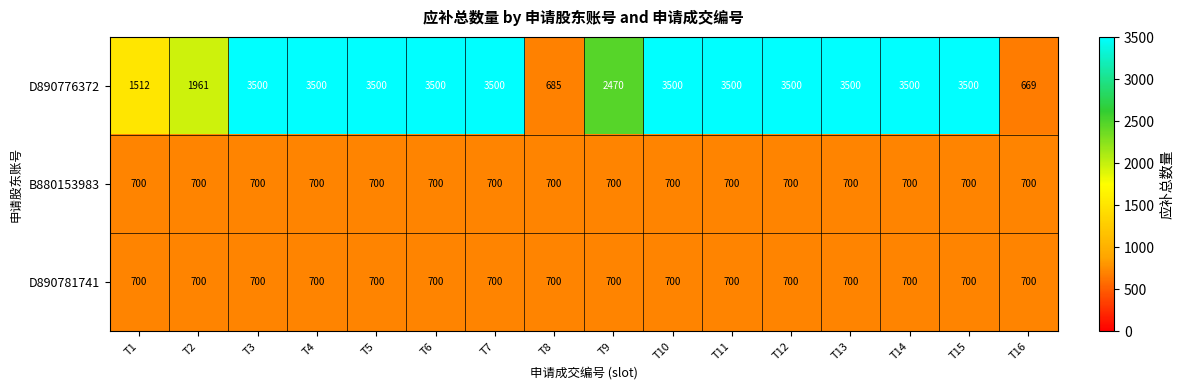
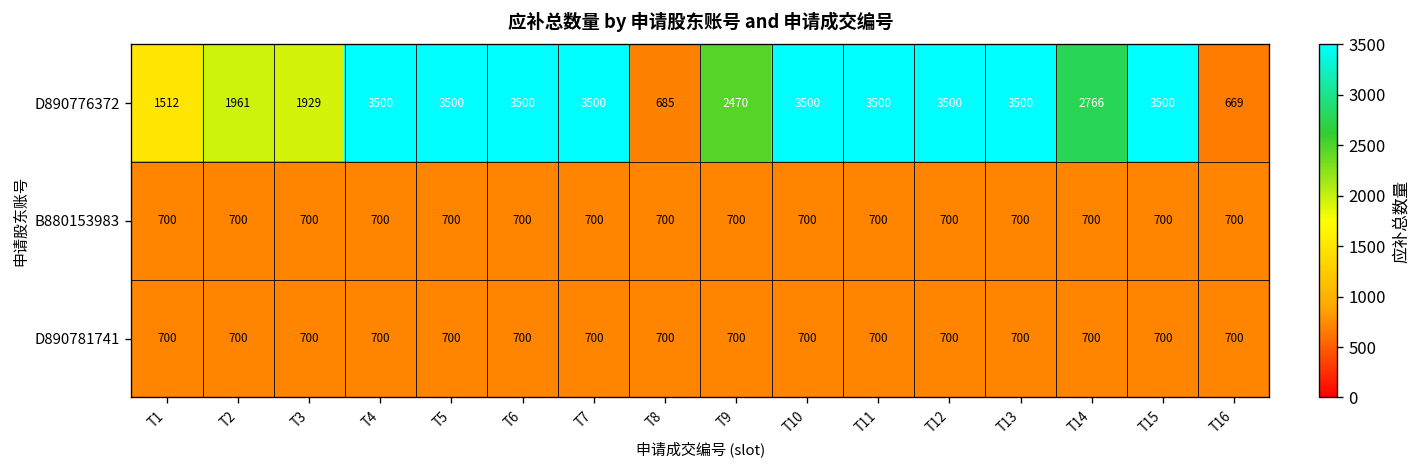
D890776372, T3: 3500 -> 1929
D890776372, T14: 3500 -> 2766
